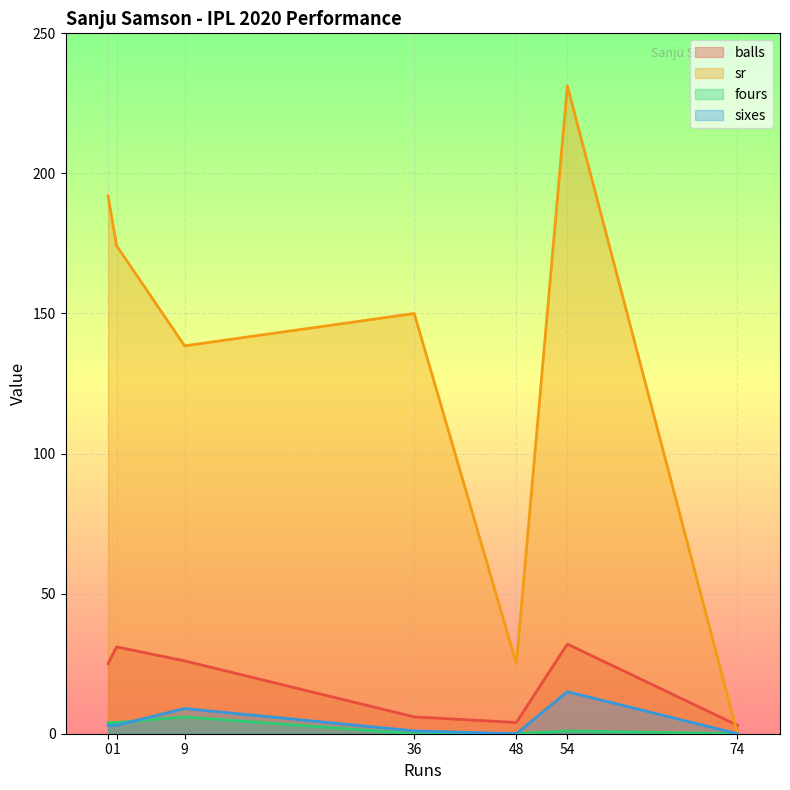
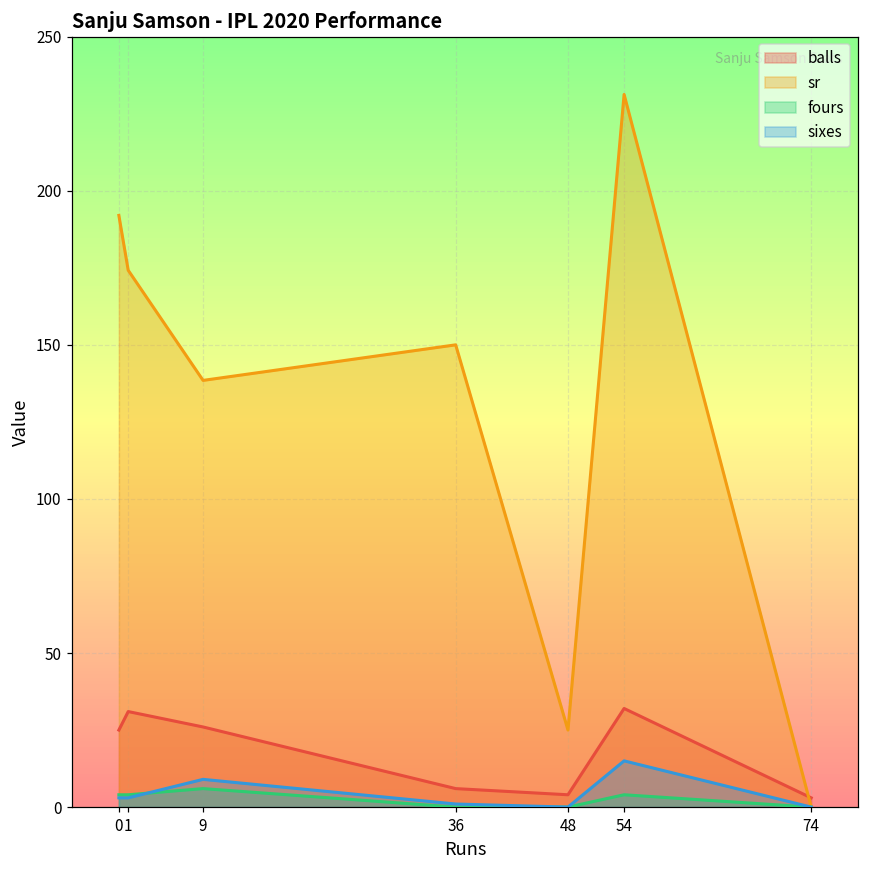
fours, 54: 1 -> 4
